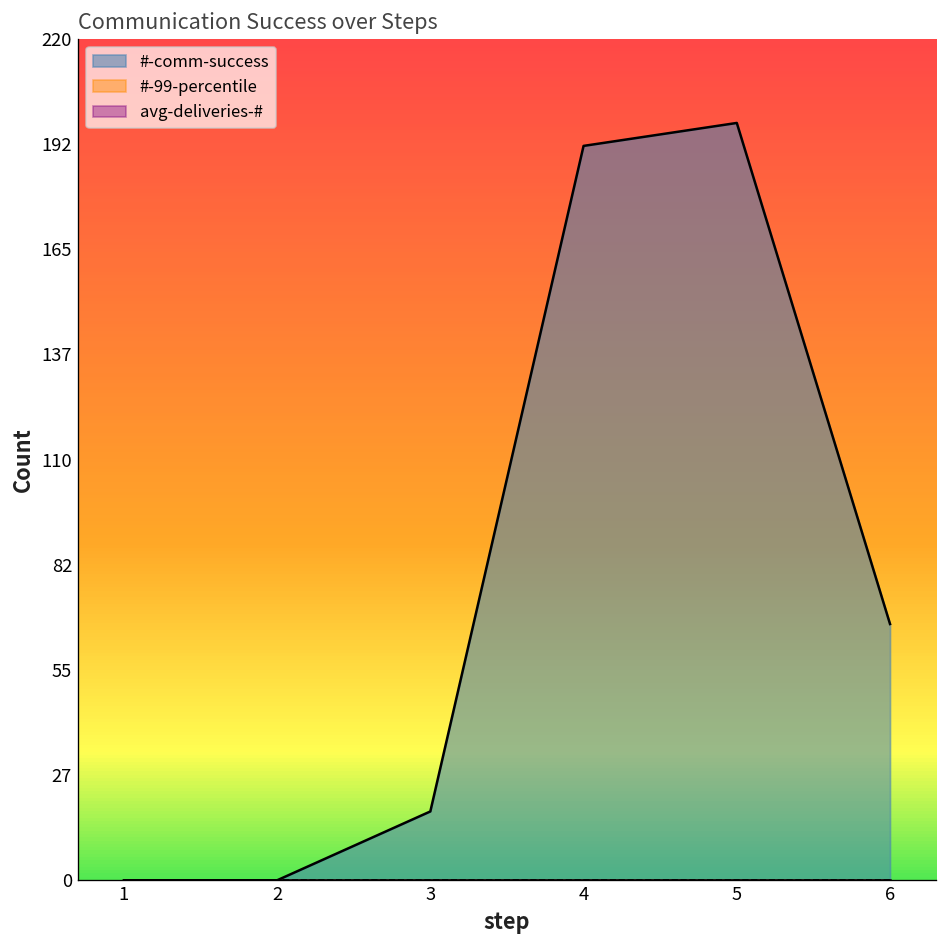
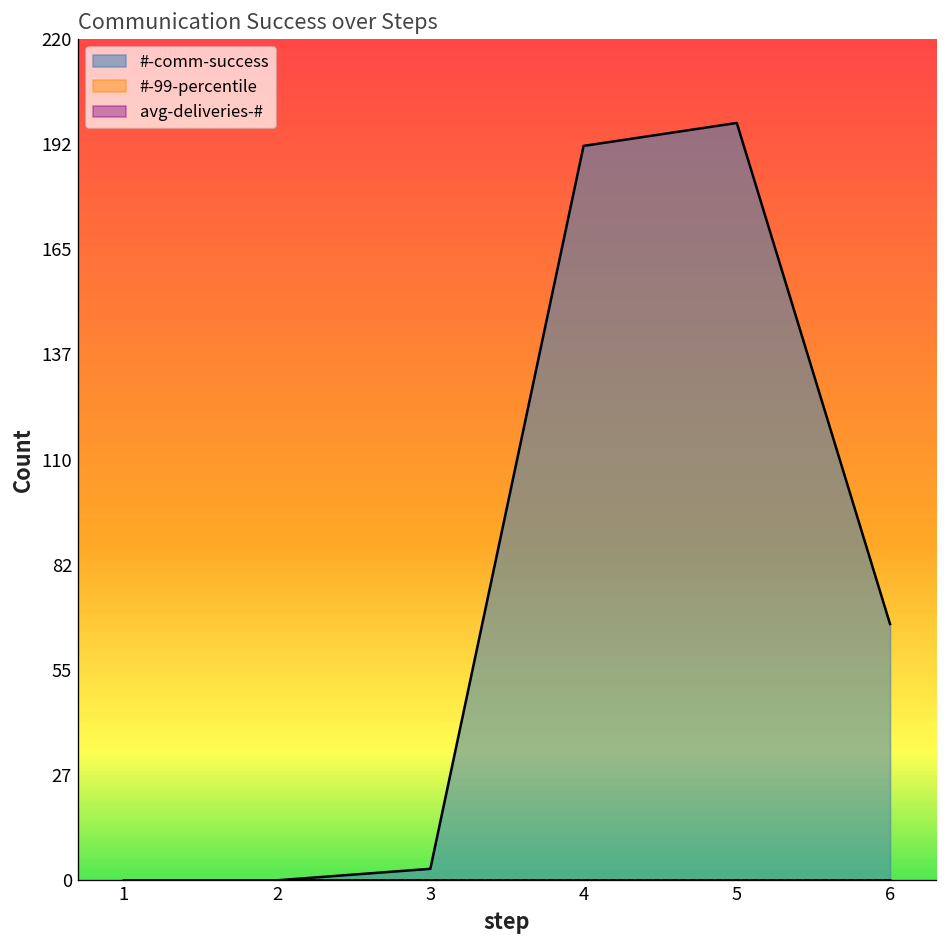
#-comm-success, 3: 18 -> 3
